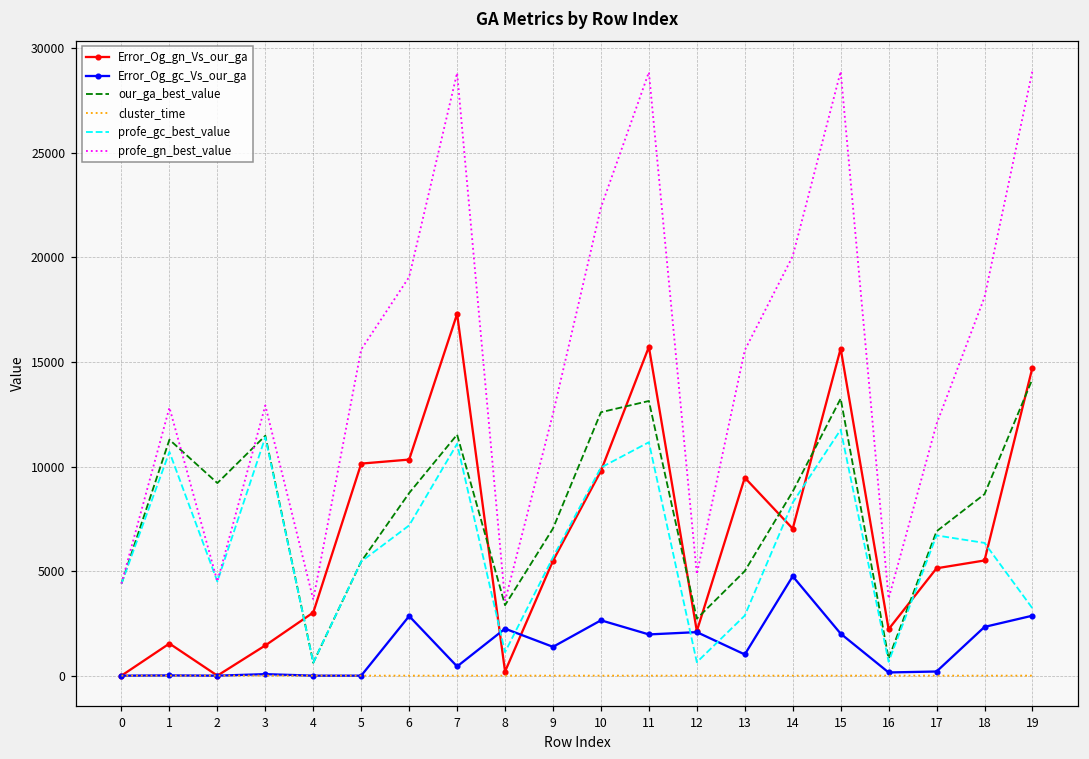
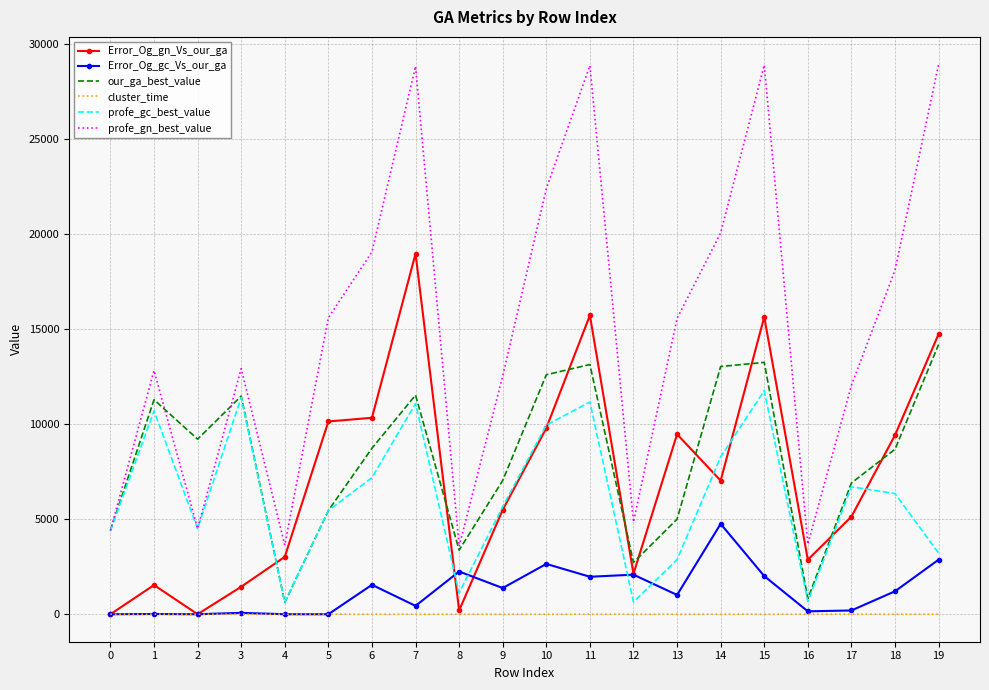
Error_Og_gc_Vs_our_ga, 6: 2800 -> 1500
Error_Og_gn_Vs_our_ga, 7: 17300 -> 19000
our_ga_best_value, 14: 8800 -> 13000
Error_Og_gn_Vs_our_ga, 16: 2200 -> 2900
Error_Og_gn_Vs_our_ga, 18: 5500 -> 9400
Error_Og_gc_Vs_our_ga, 18: 2300 -> 1200
